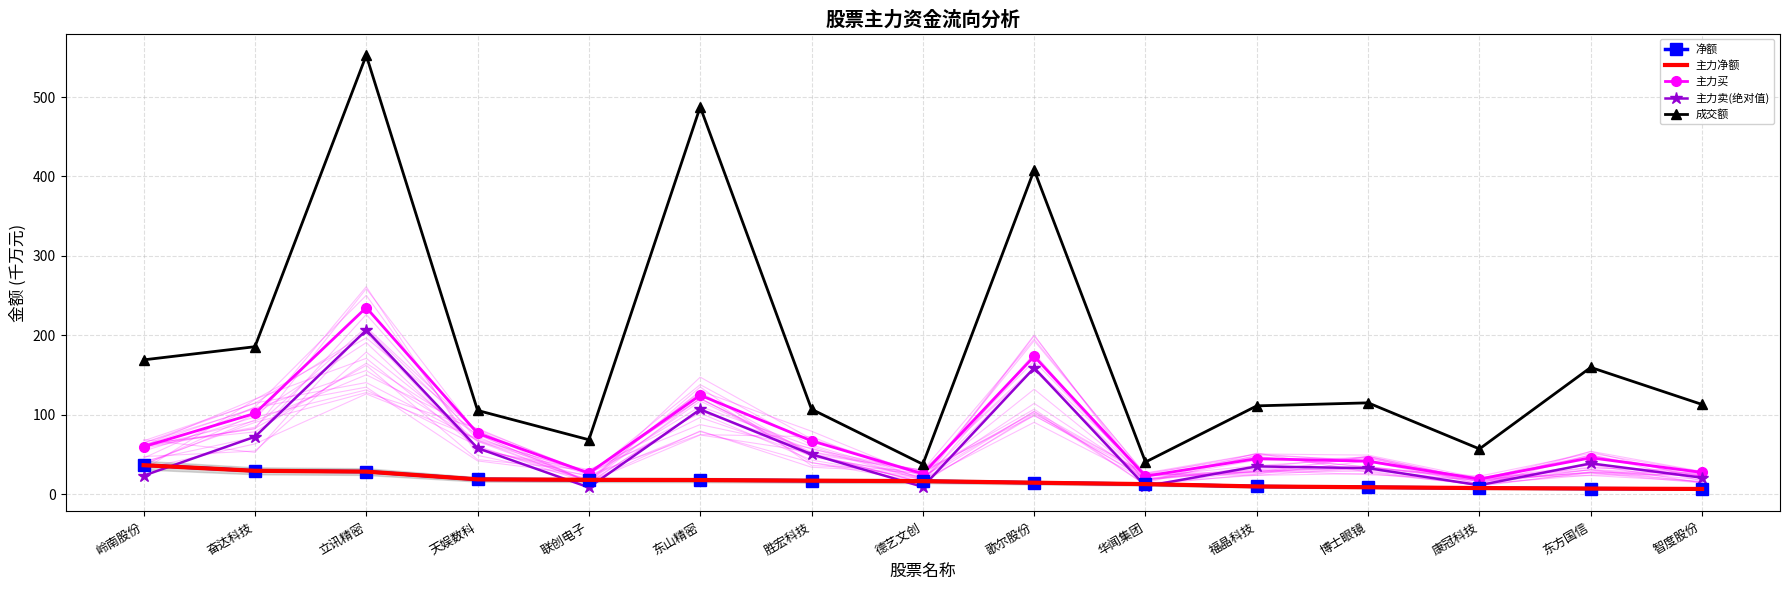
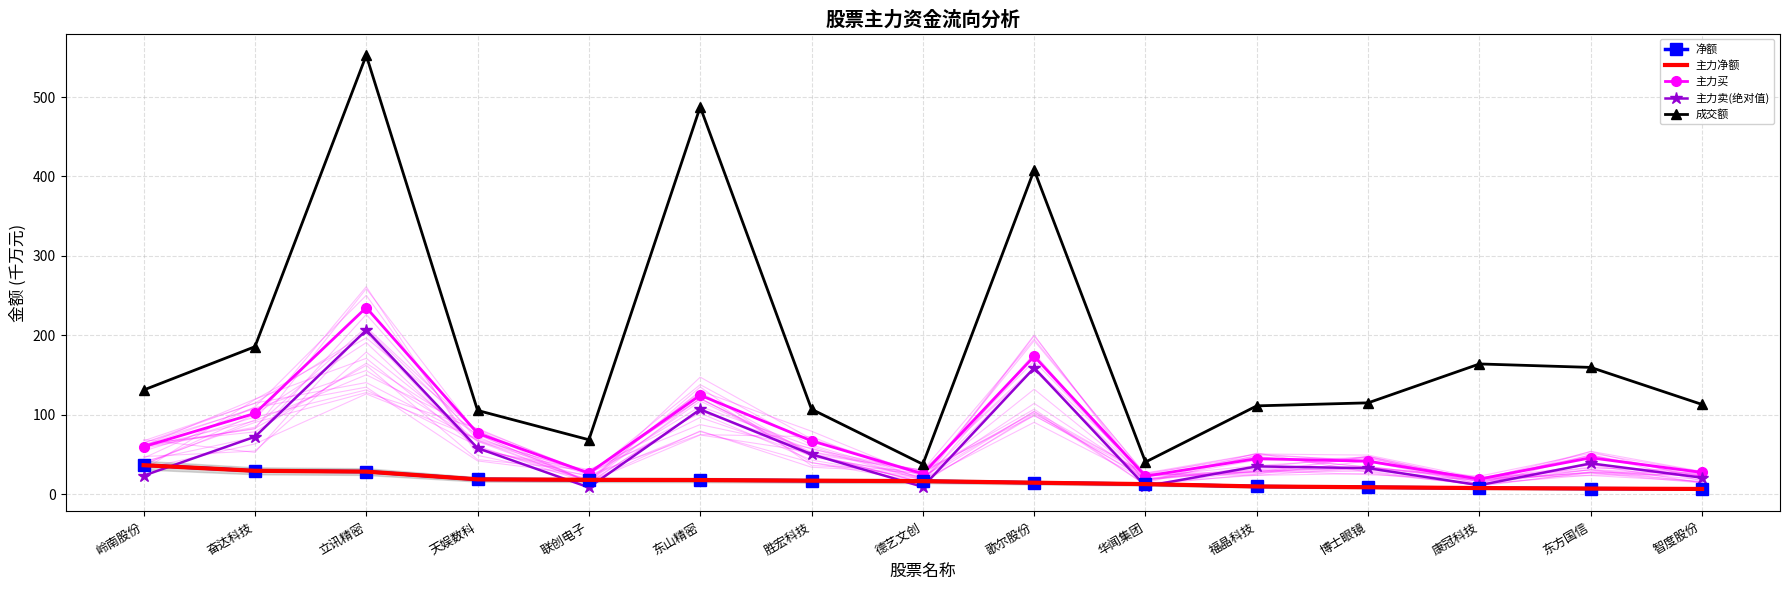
成交额, 岭南股份: 170 -> 130
成交额, 康冠科技: 60 -> 160
